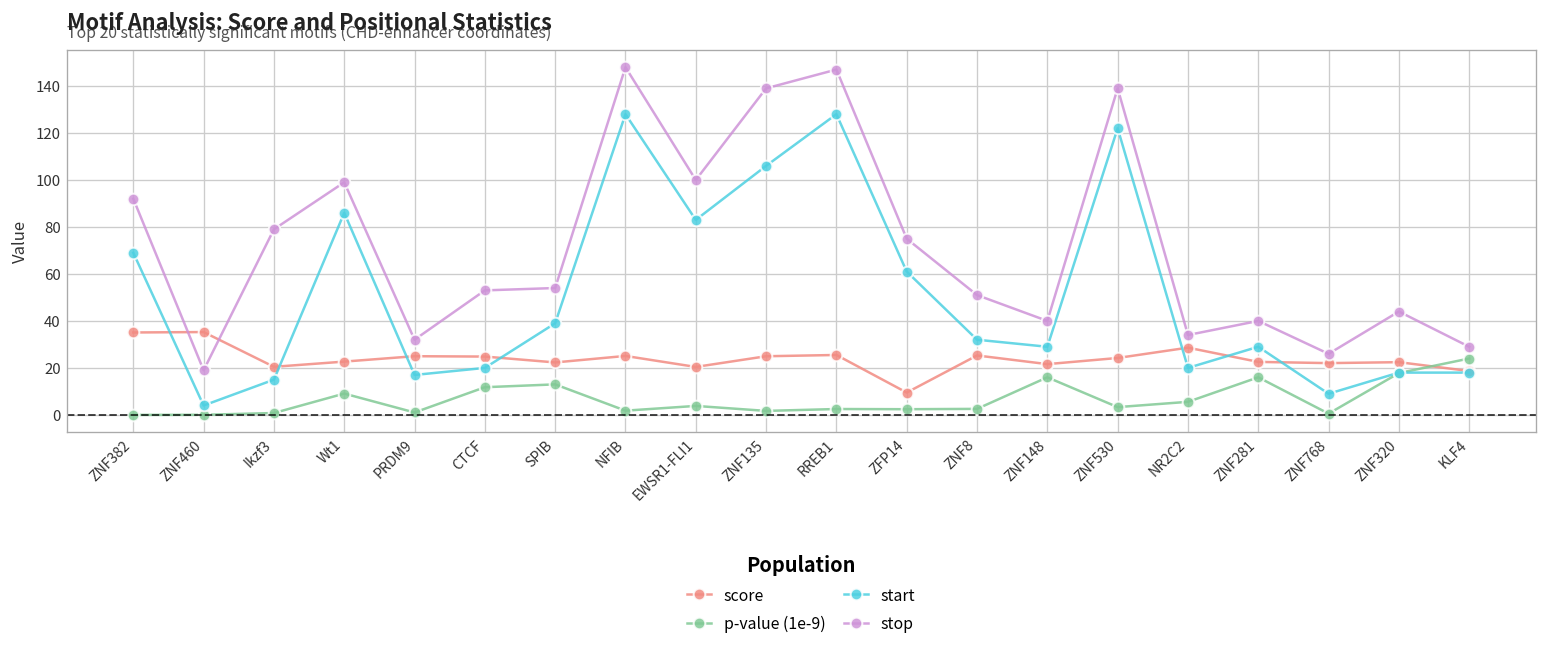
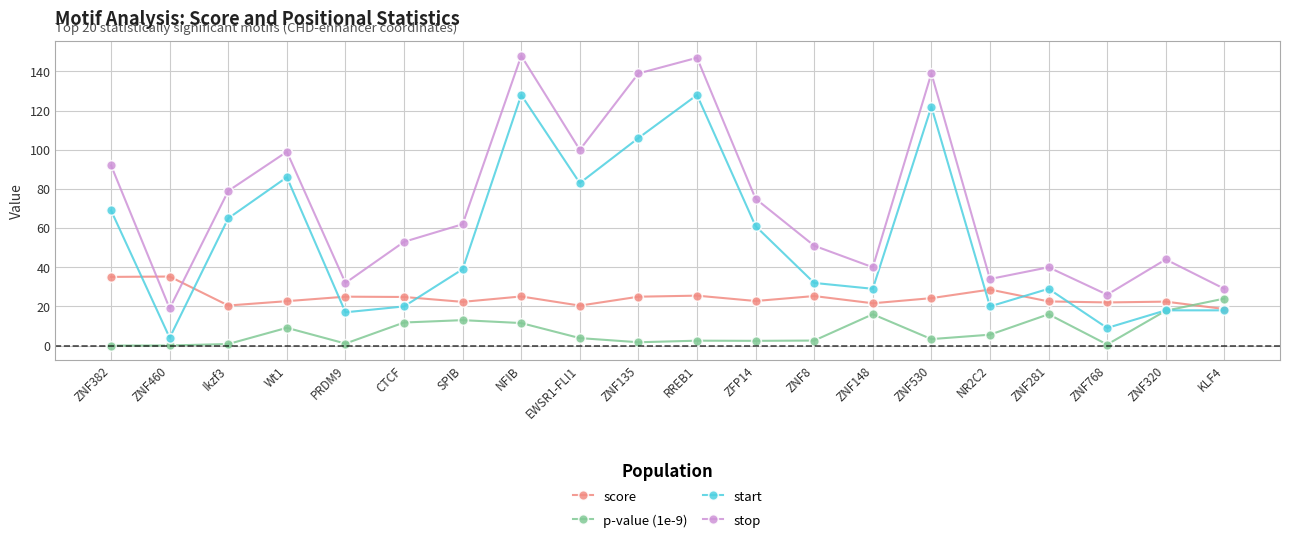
start, Ikzf3: 15 -> 65
stop, SPIB: 54 -> 62
p-value (1e-9), NFIB: 2 -> 12
score, ZFP14: 10 -> 23
